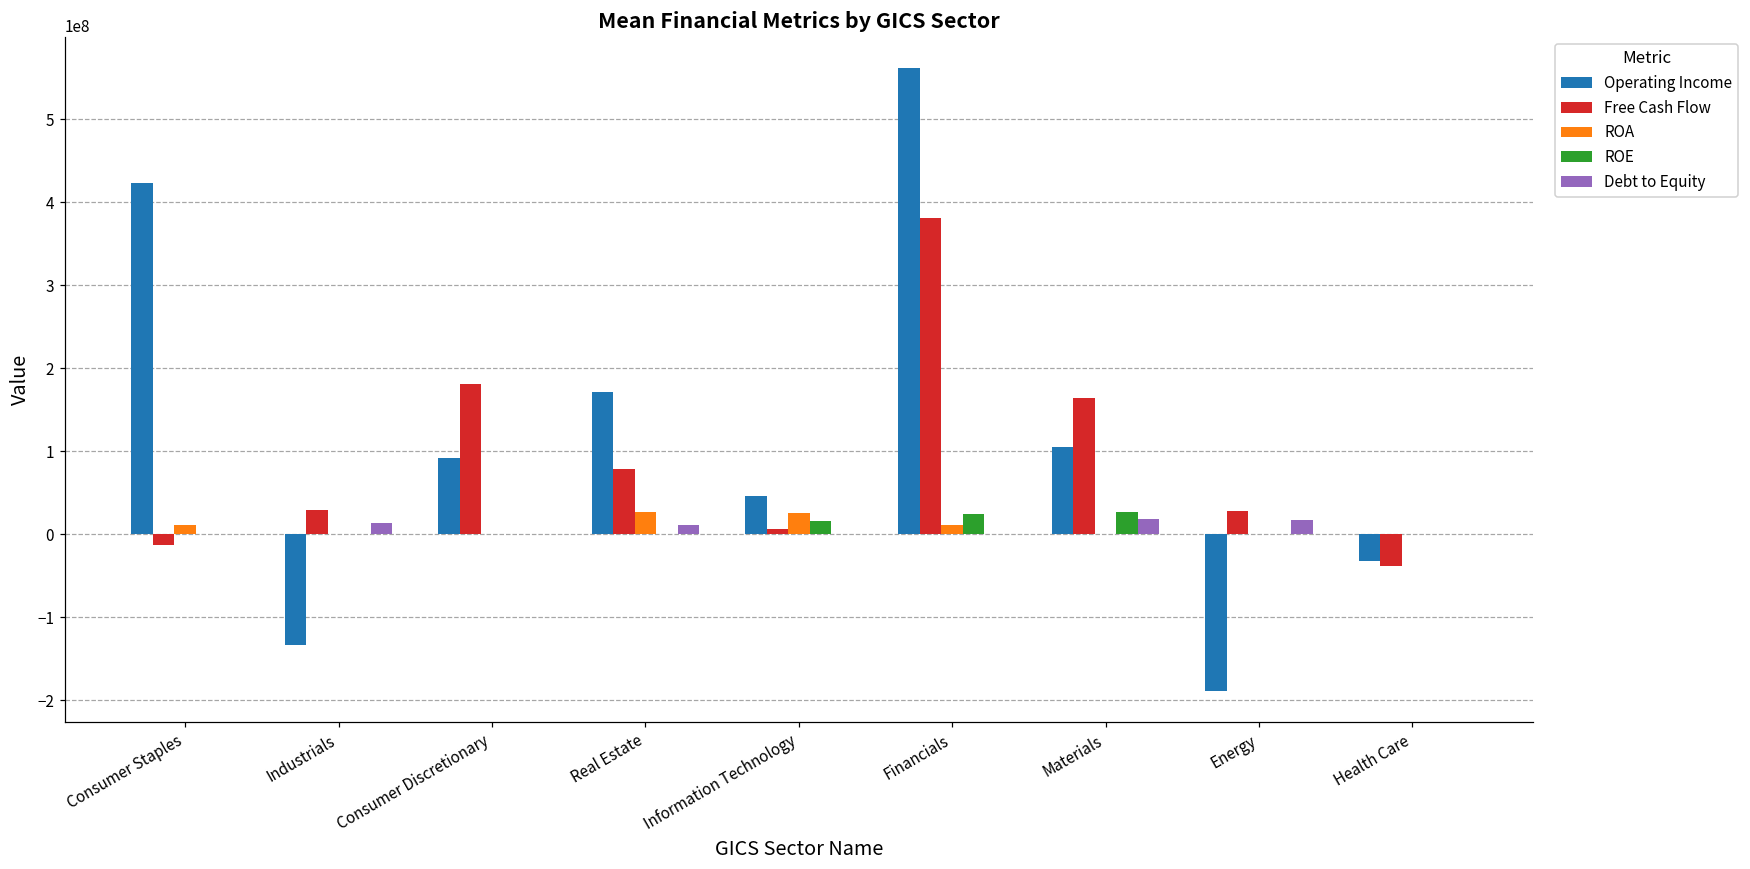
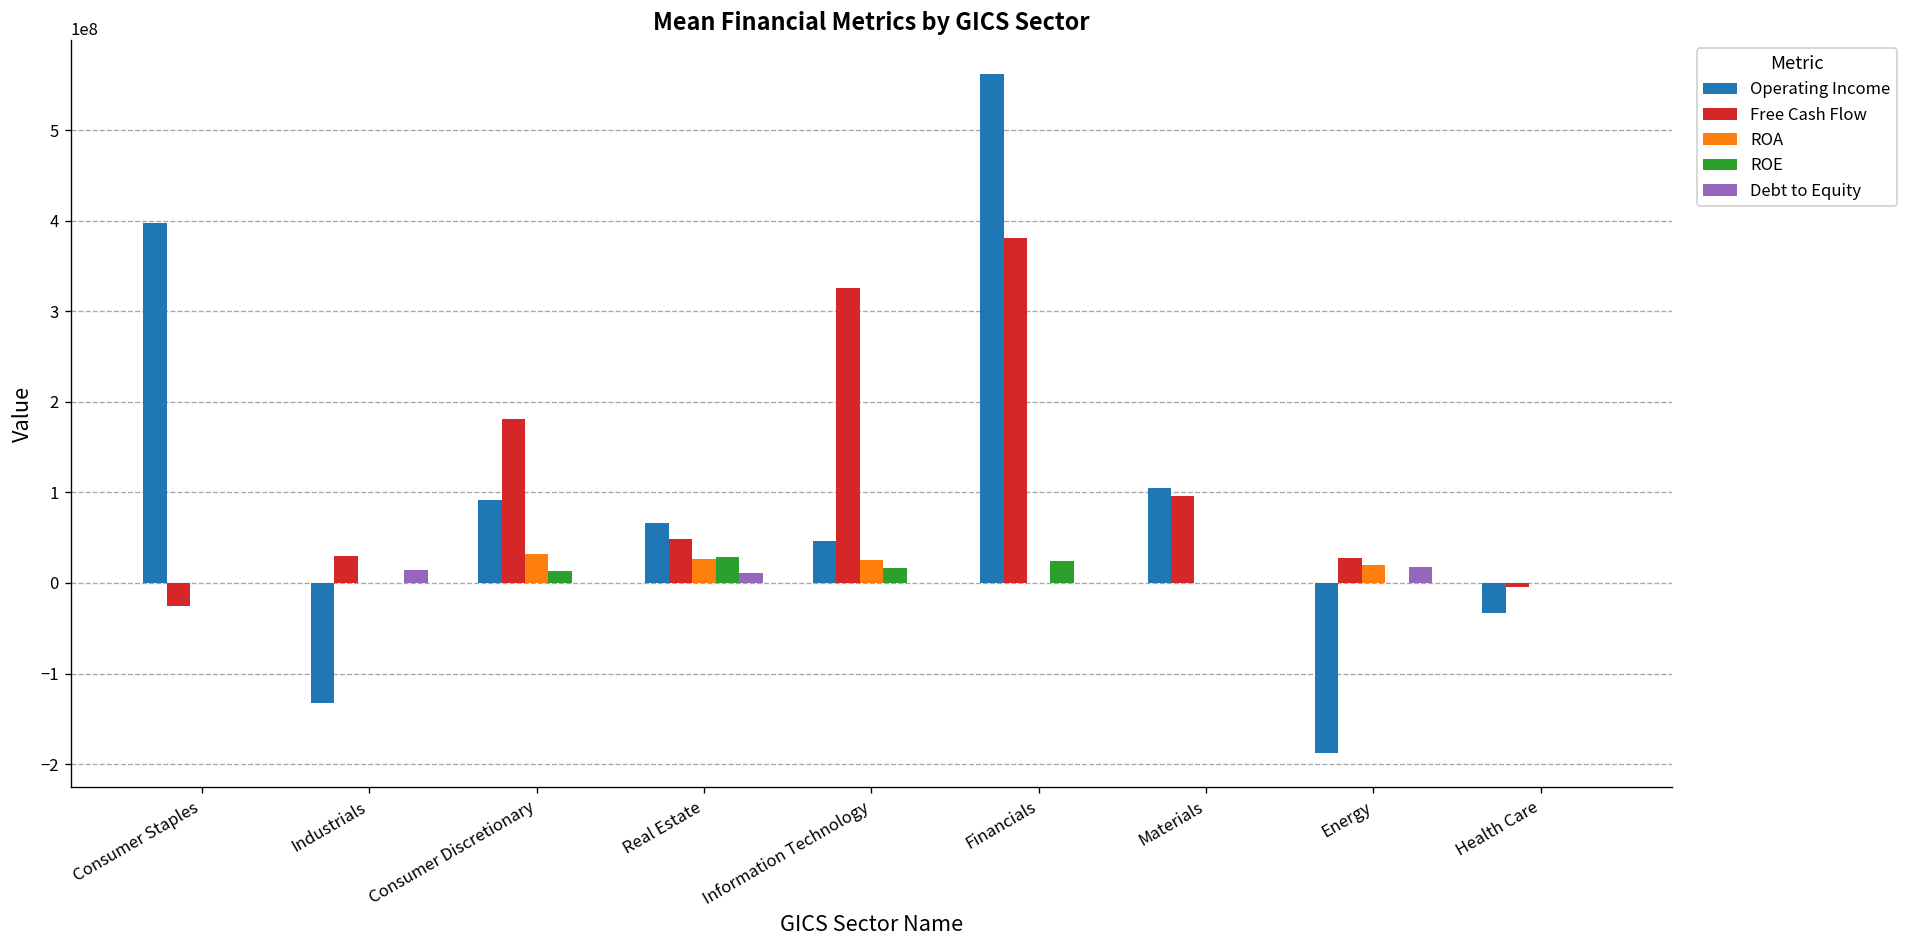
Operating Income, Consumer Staples: 420000000 -> 400000000
Free Cash Flow, Consumer Staples: -10000000 -> -30000000
ROA, Consumer Staples: 10000000 -> 0
ROA, Consumer Discretionary: 0 -> 30000000
ROE, Consumer Discretionary: 0 -> 10000000
Operating Income, Real Estate: 170000000 -> 70000000
Free Cash Flow, Real Estate: 80000000 -> 50000000
ROE, Real Estate: 0 -> 30000000
Free Cash Flow, Information Technology: 10000000 -> 330000000
ROA, Financials: 10000000 -> 0
Free Cash Flow, Materials: 160000000 -> 100000000
ROE, Materials: 30000000 -> 0
Debt to Equity, Materials: 20000000 -> 0
ROA, Energy: 0 -> 20000000
Free Cash Flow, Health Care: -40000000 -> 0
